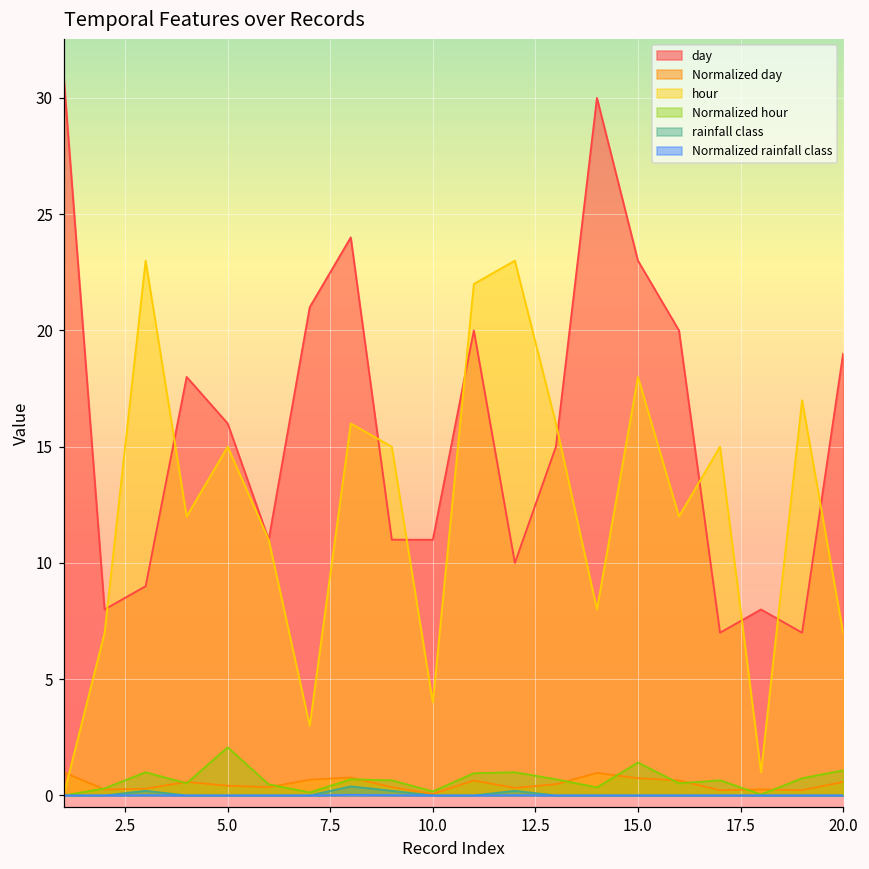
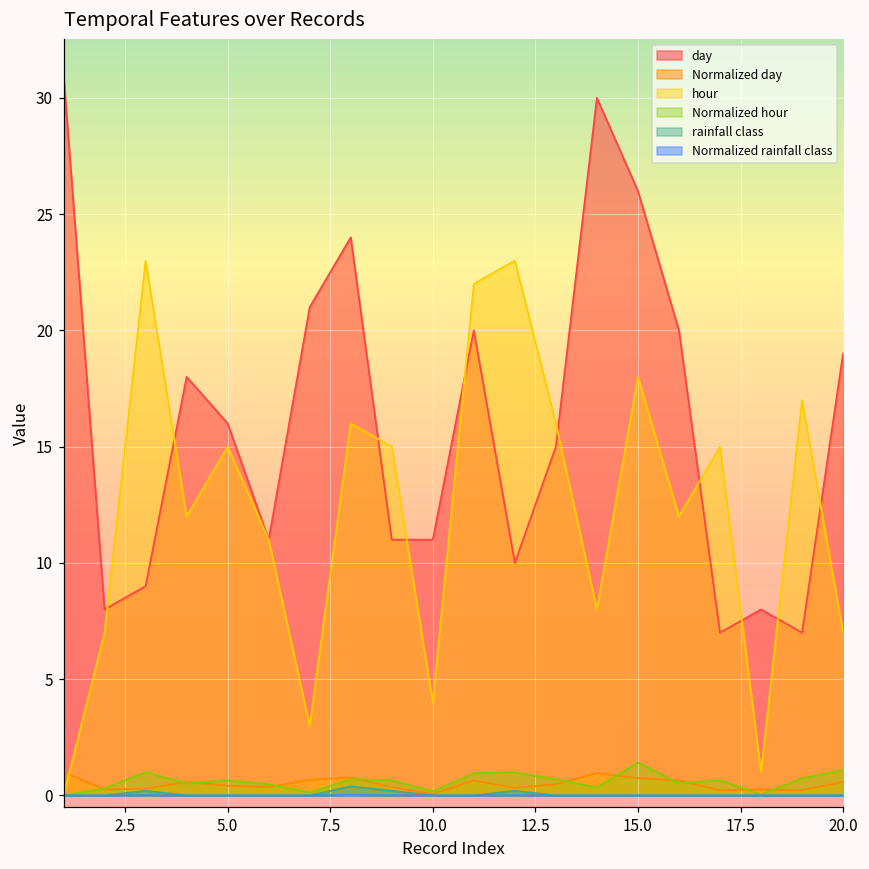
Normalized hour, 5.0: 2.1 -> 0.7
day, 15.0: 23 -> 26
